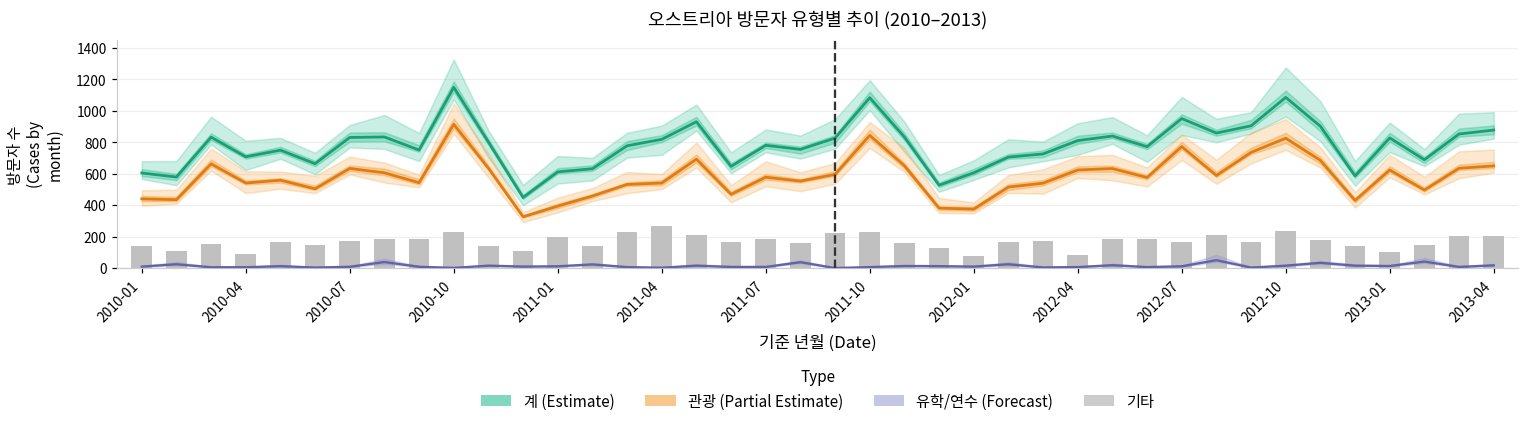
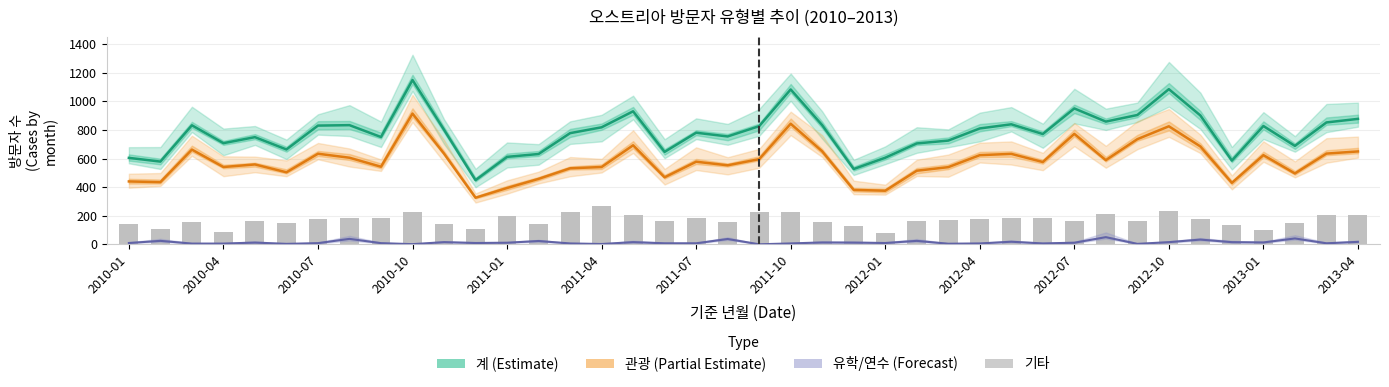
기타, 2012-04: 80 -> 180
